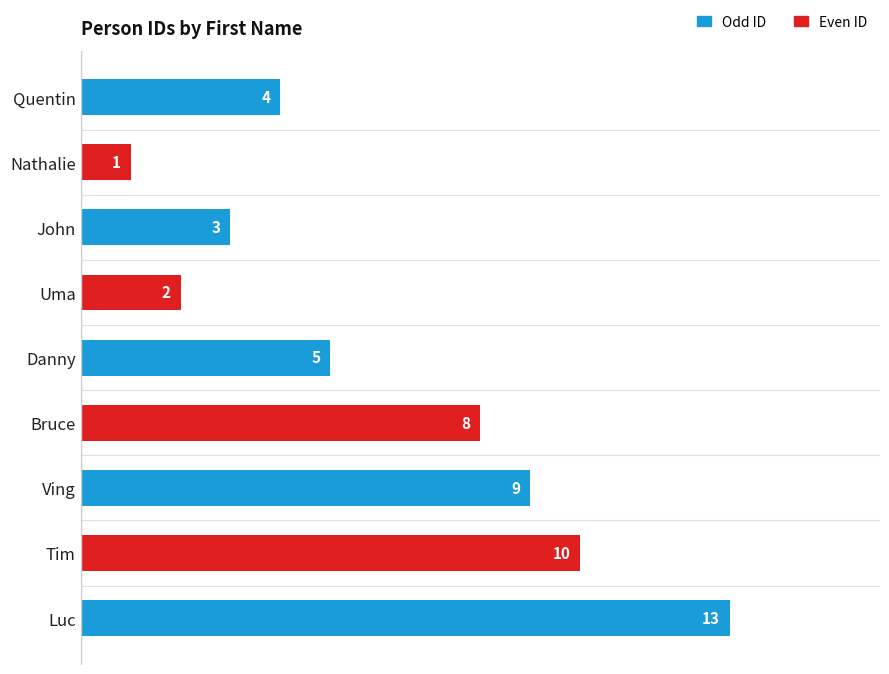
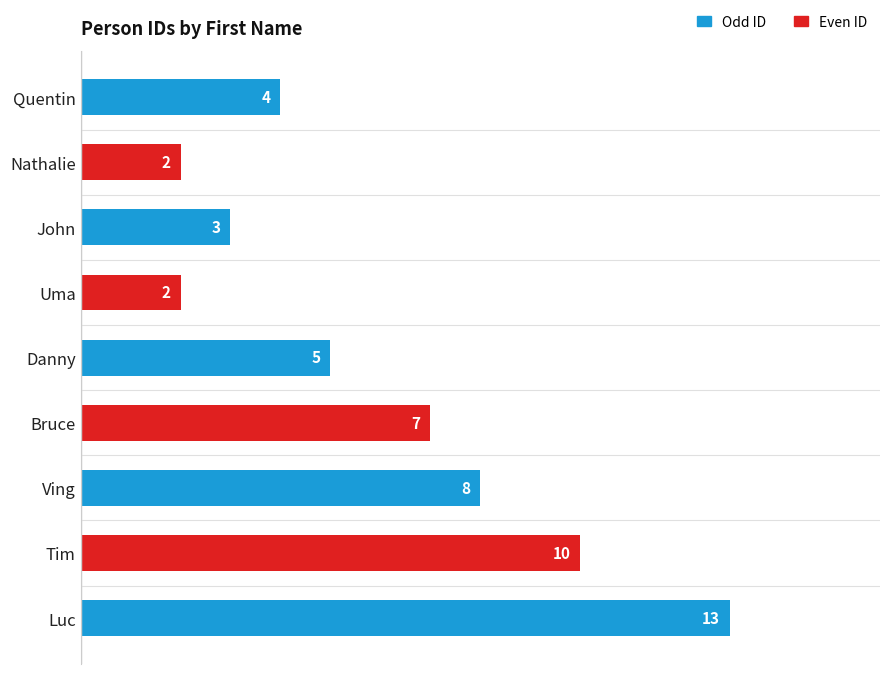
Nathalie: 1 -> 2
Bruce: 8 -> 7
Ving: 9 -> 8
